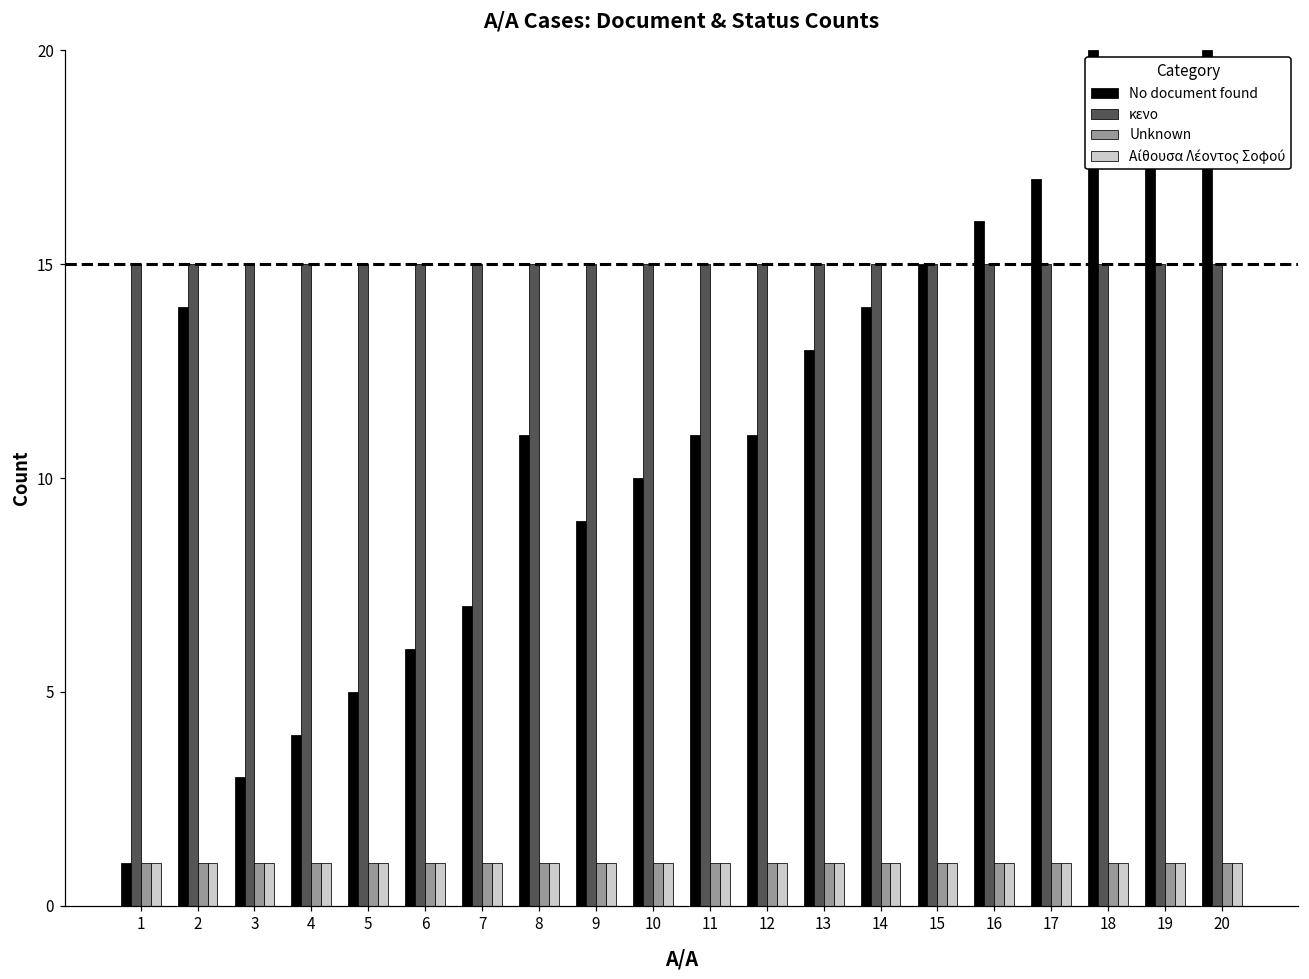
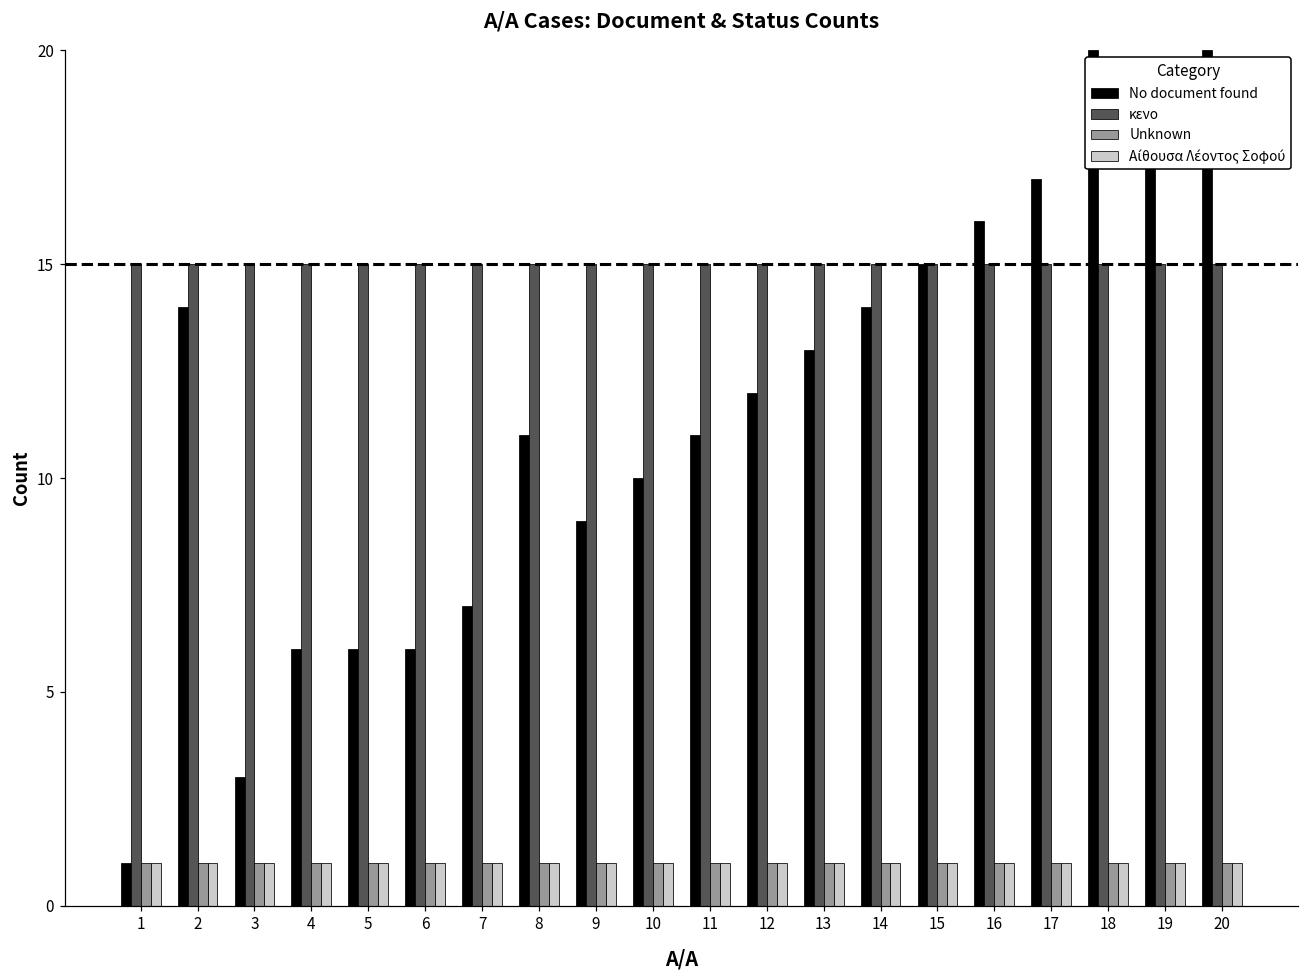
No document found, 4: 4 -> 6
No document found, 5: 5 -> 6
No document found, 12: 11 -> 12
